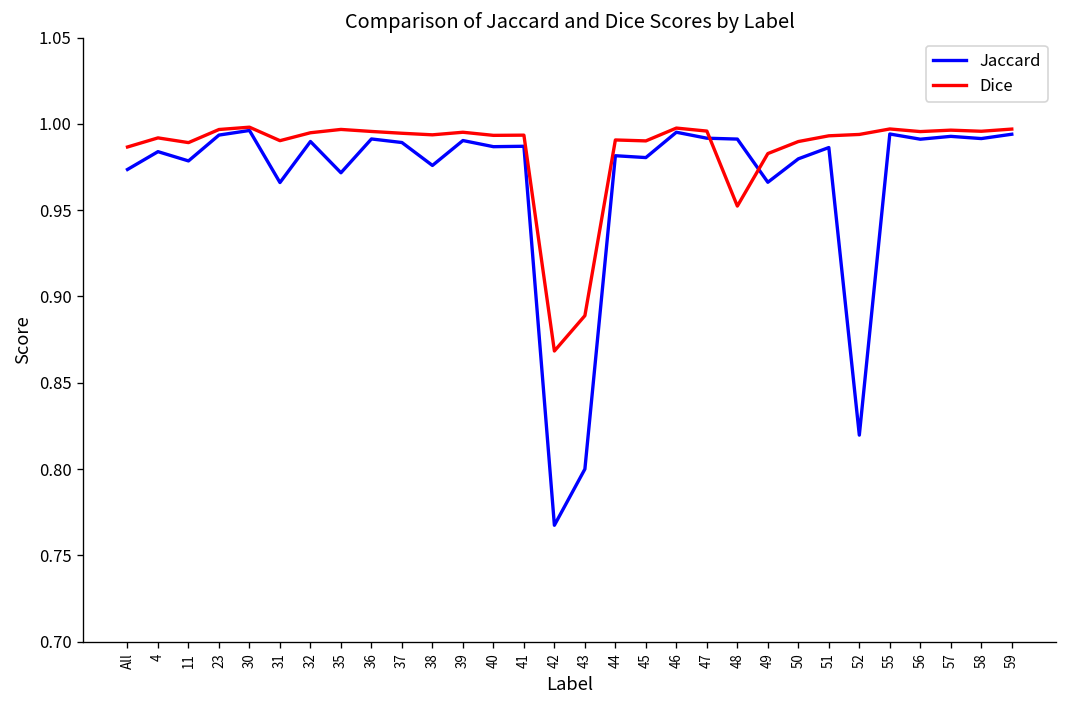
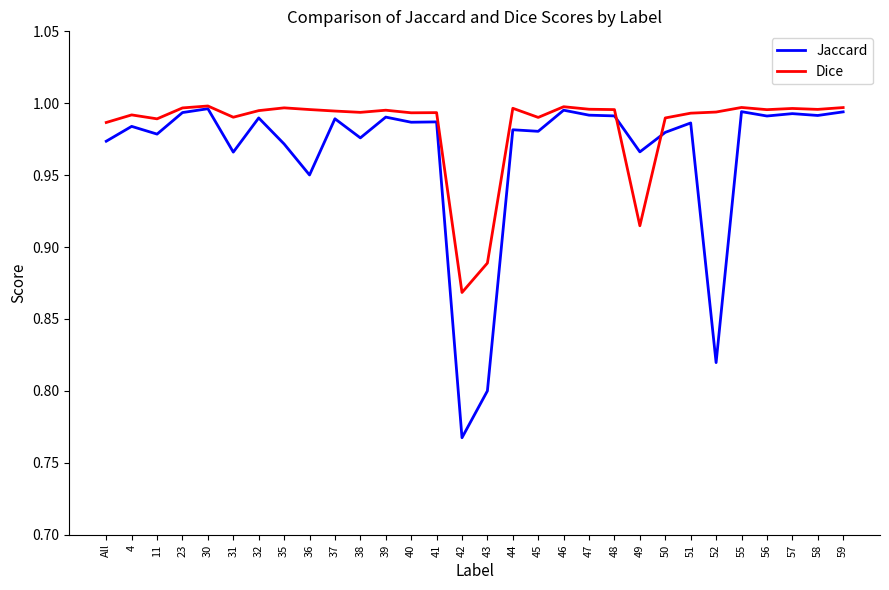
Jaccard, 36: 0.991 -> 0.950
Dice, 44: 0.991 -> 0.996
Dice, 48: 0.952 -> 0.996
Dice, 49: 0.983 -> 0.915
